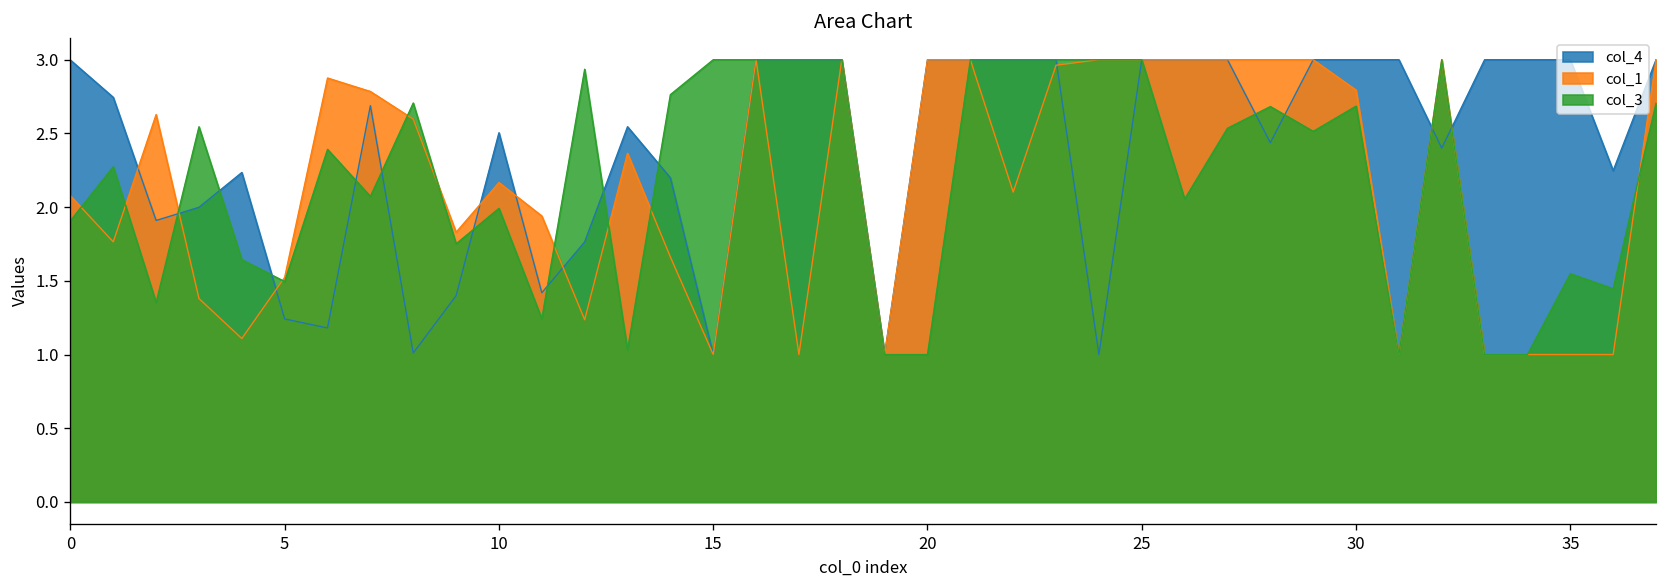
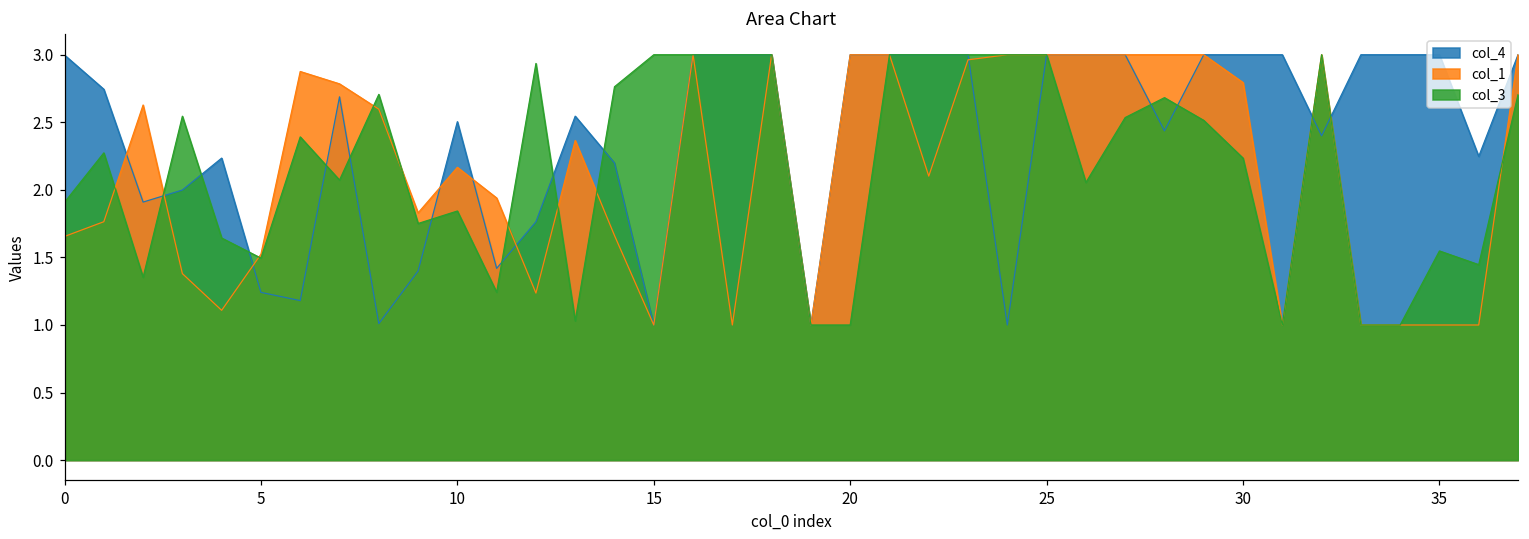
col_1, 0: 2.08 -> 1.66
col_3, 10: 1.99 -> 1.84
col_3, 30: 2.69 -> 2.23
